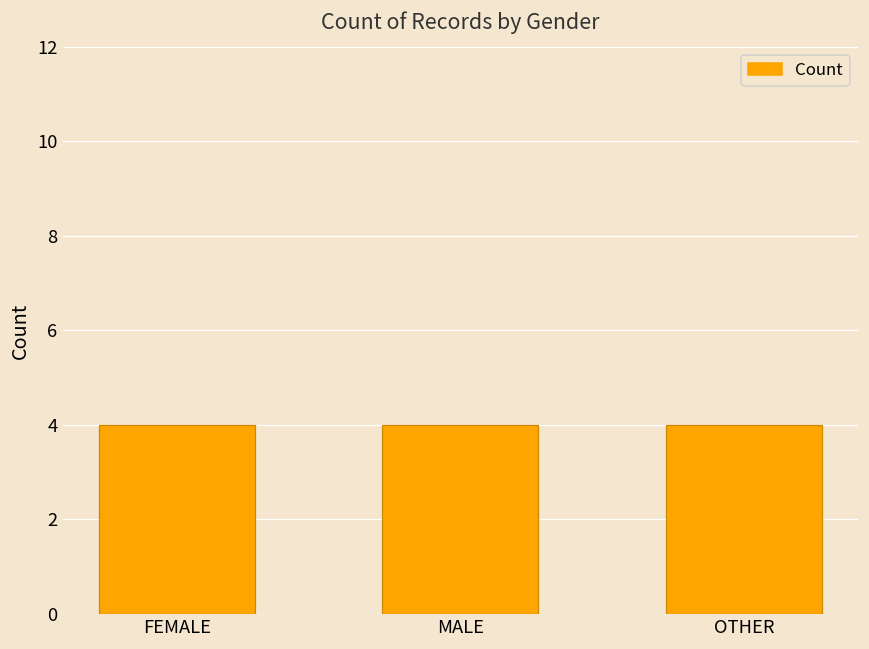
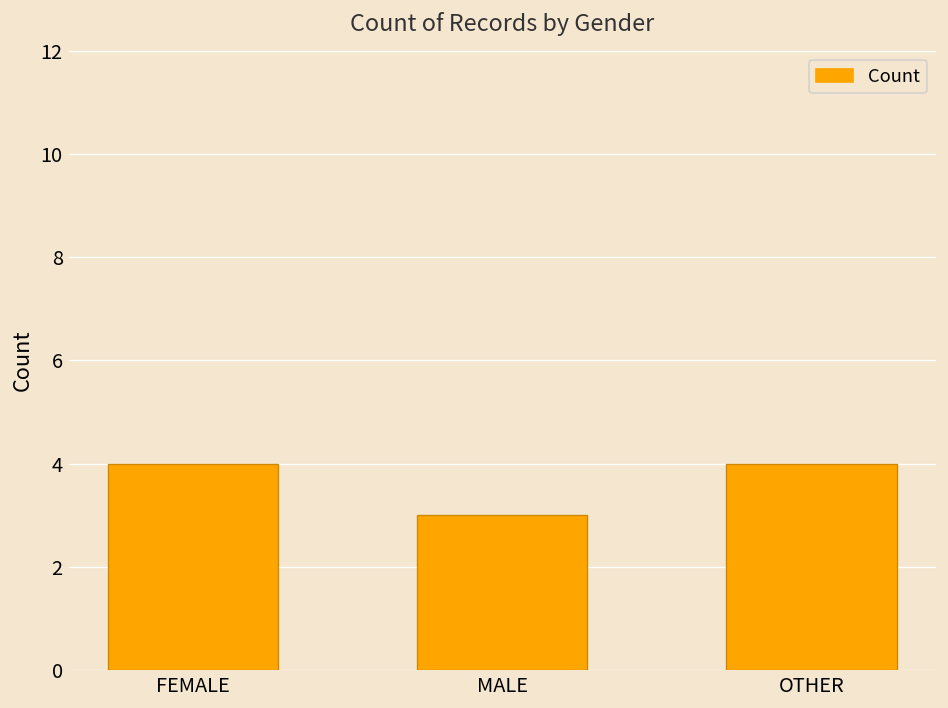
MALE: 4 -> 3
